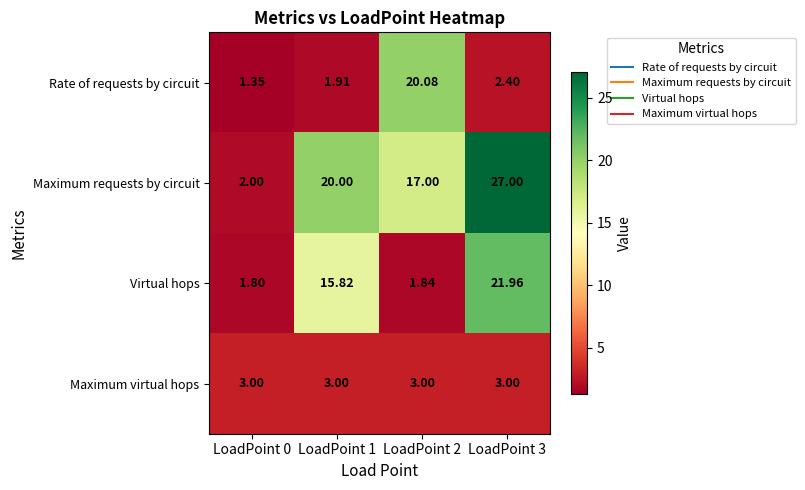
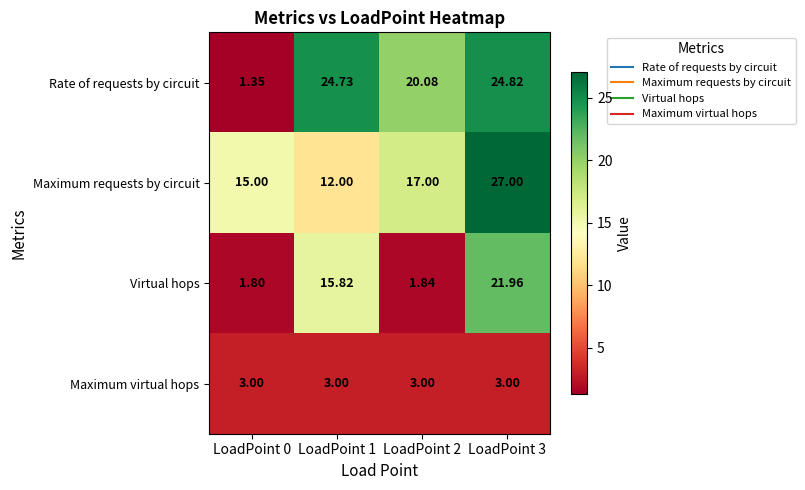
Rate of requests by circuit, LoadPoint 1: 1.91 -> 24.73
Rate of requests by circuit, LoadPoint 3: 2.40 -> 24.82
Maximum requests by circuit, LoadPoint 0: 2.00 -> 15.00
Maximum requests by circuit, LoadPoint 1: 20.00 -> 12.00
